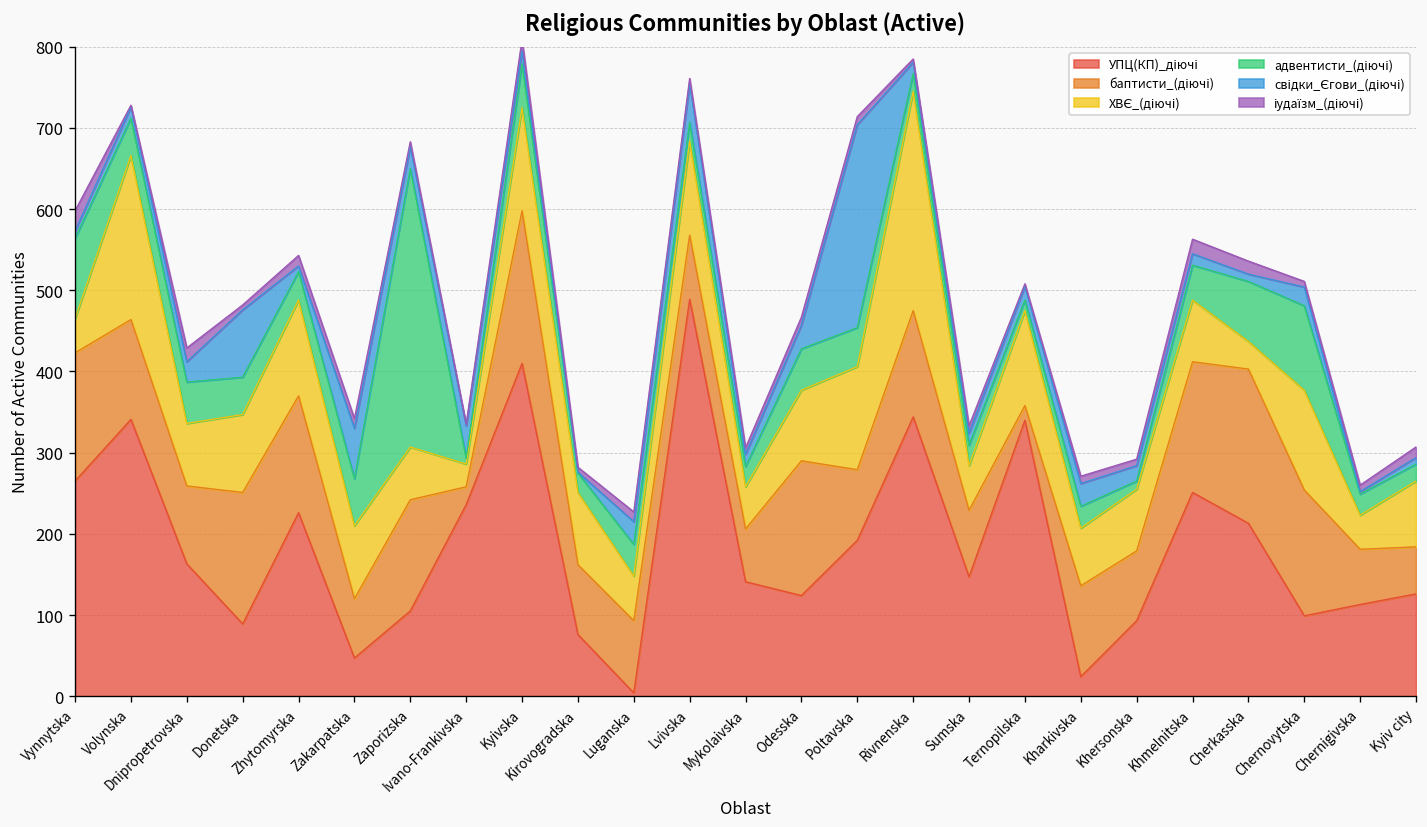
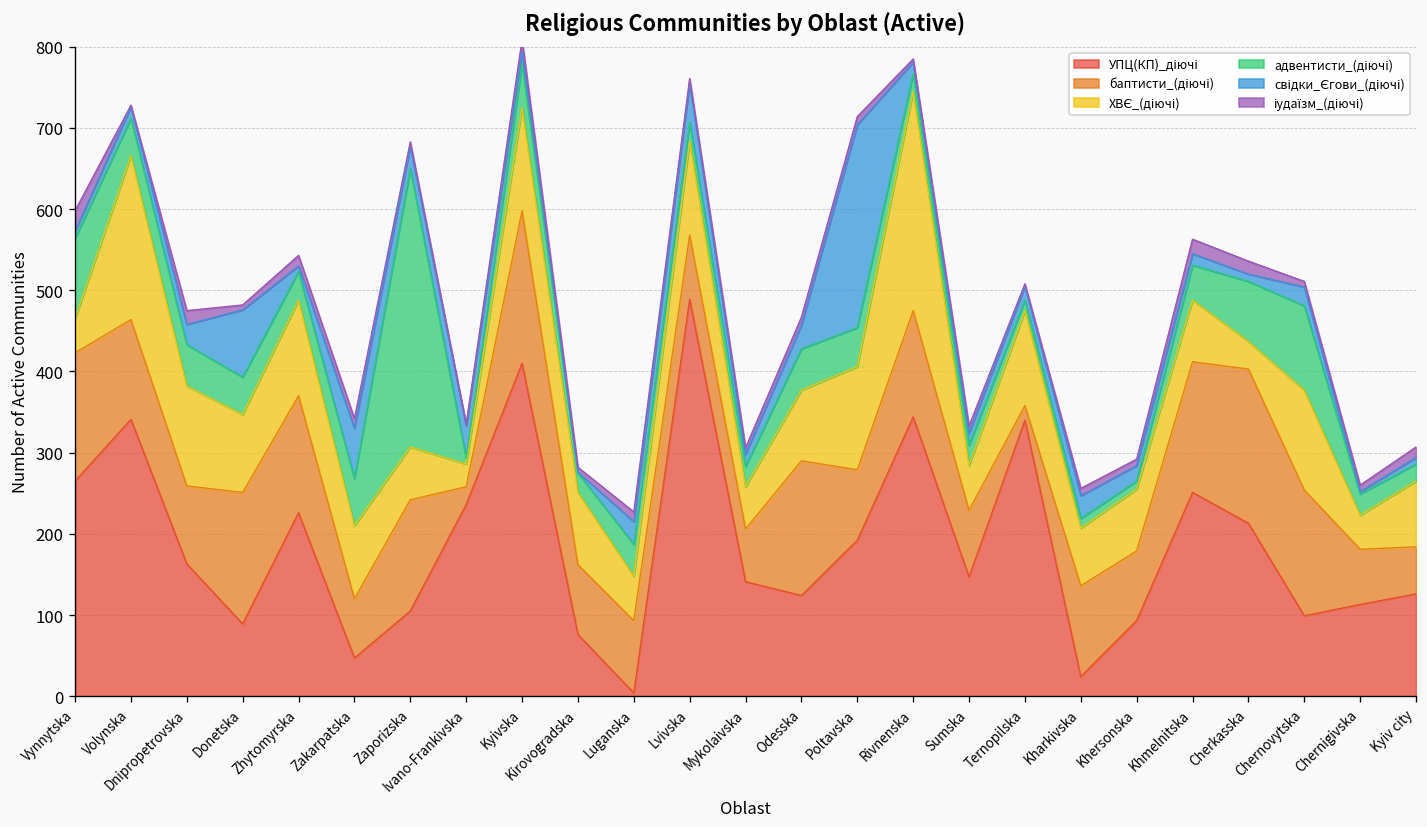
ХВЄ_(діючі), Dnipropetrovska: 80 -> 120
адвентисти_(діючі), Kharkivska: 30 -> 10
